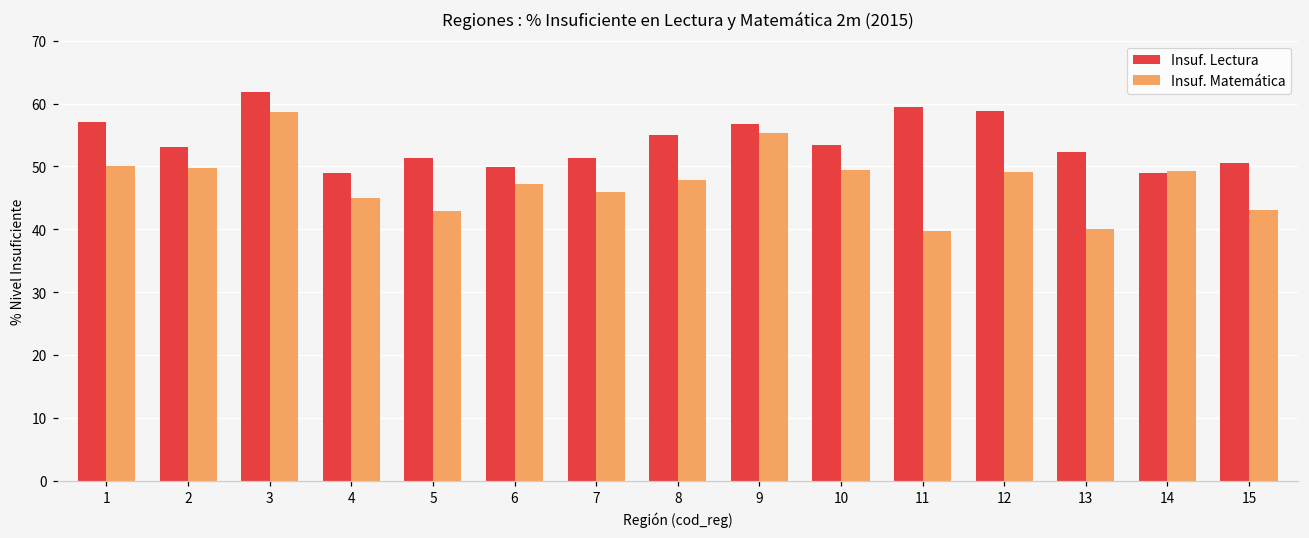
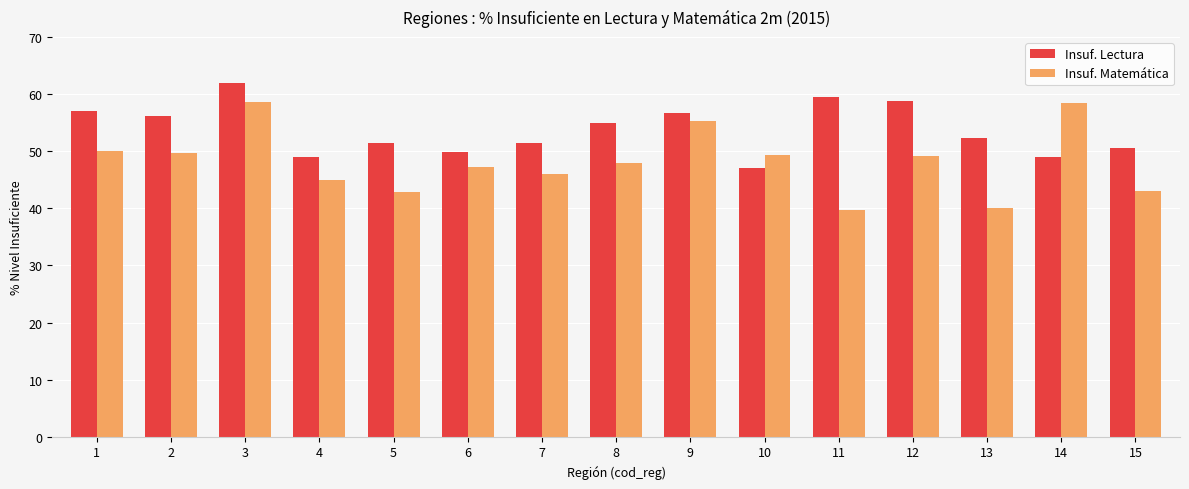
Insuf. Lectura, 2: 53 -> 56
Insuf. Lectura, 10: 53 -> 47
Insuf. Matemática, 14: 49 -> 59
